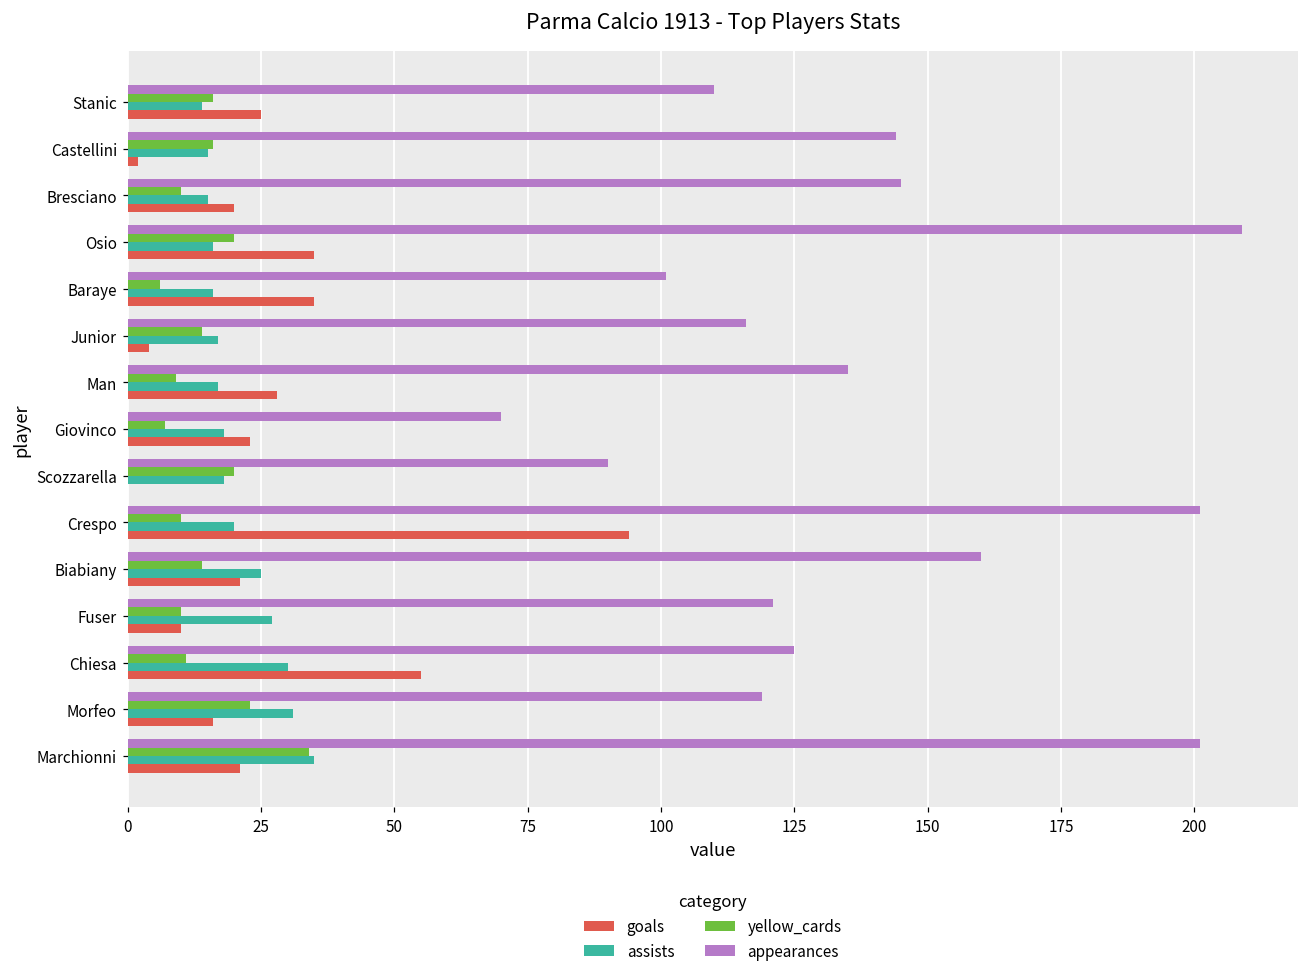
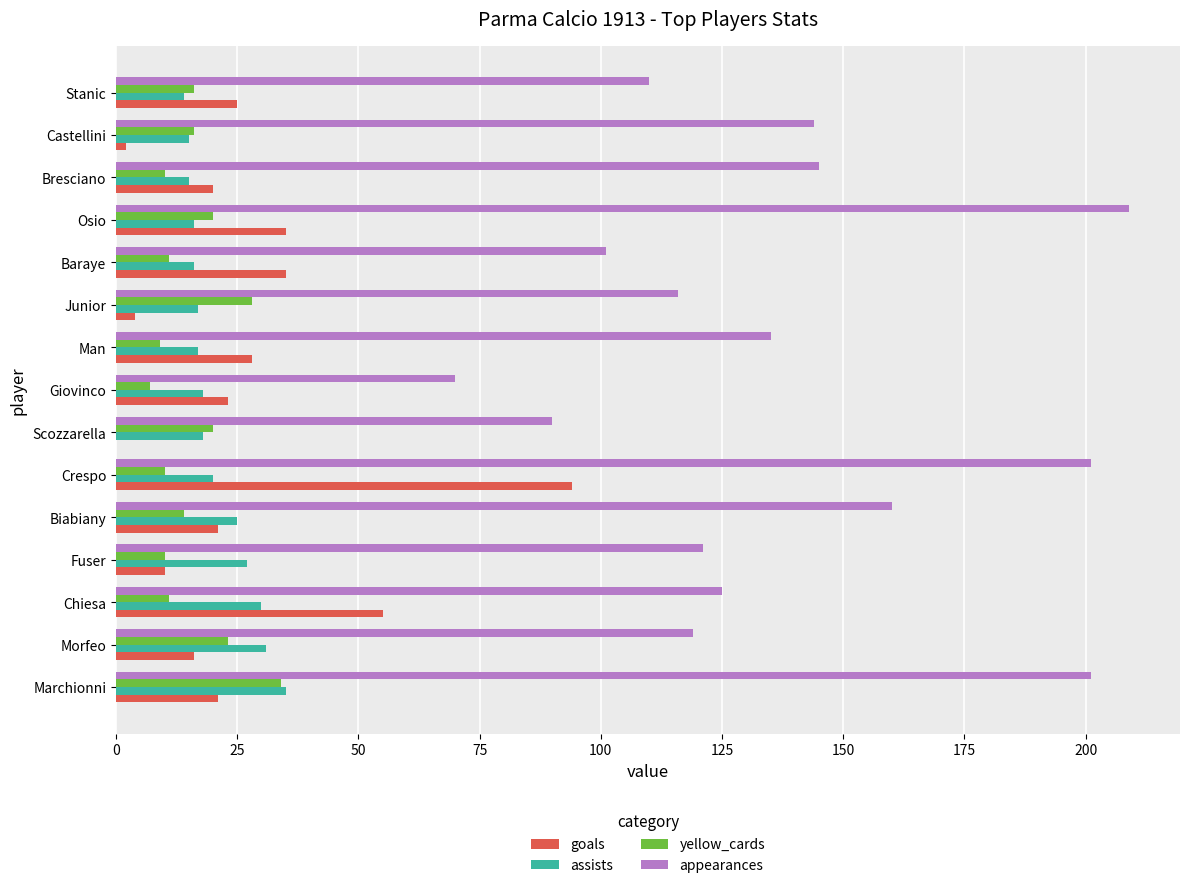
yellow_cards, Baraye: 6 -> 11
yellow_cards, Junior: 14 -> 28
